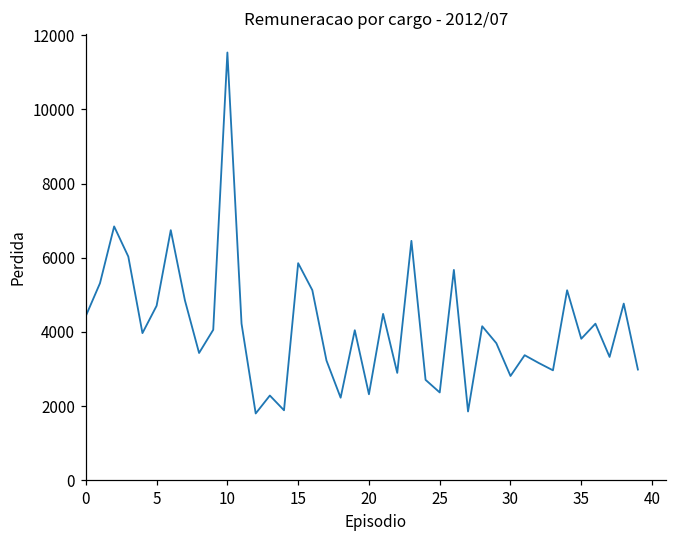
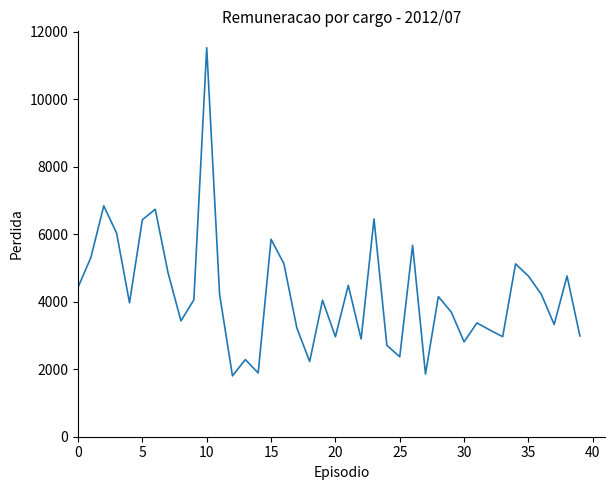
5: 4700 -> 6400
20: 2300 -> 3000
35: 3800 -> 4800
